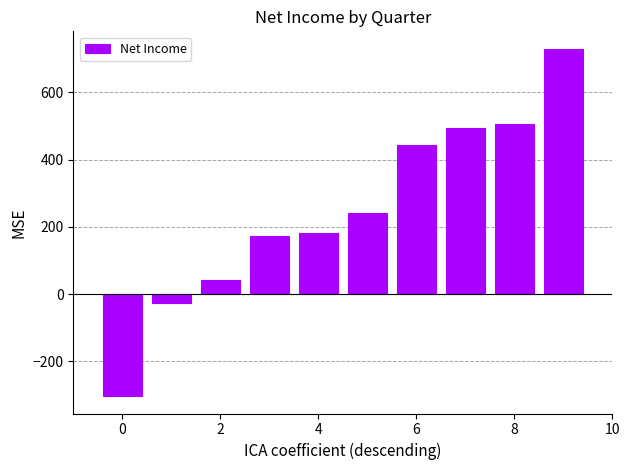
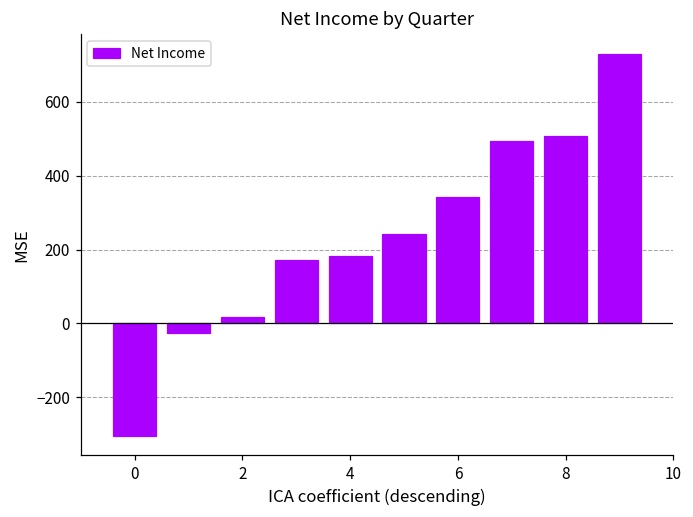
2: 40 -> 20
6: 440 -> 340
